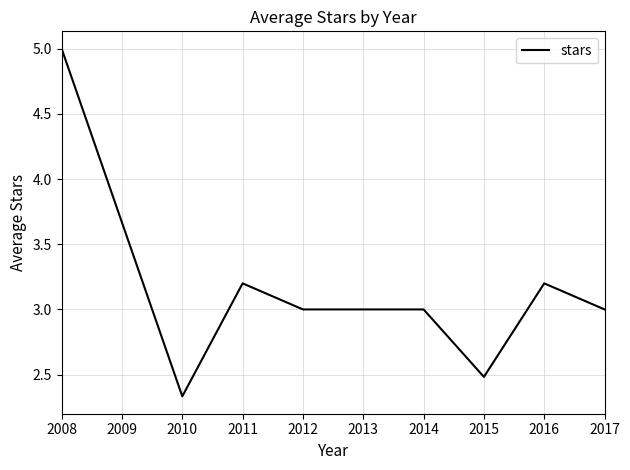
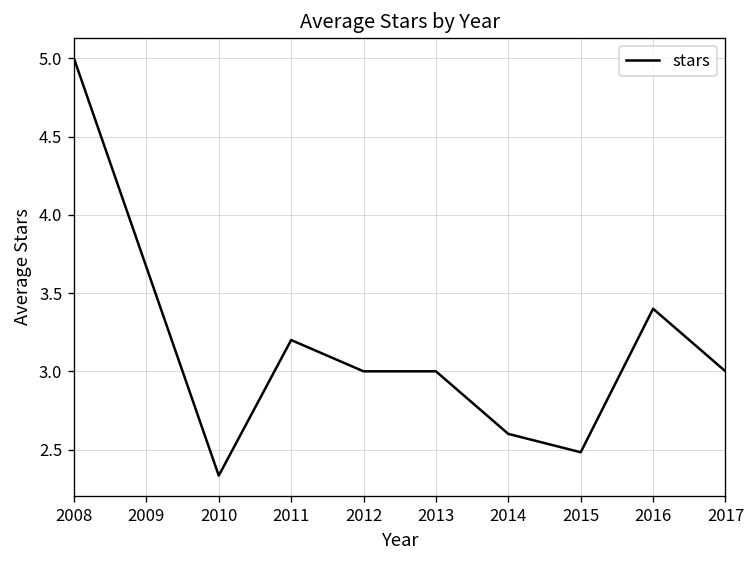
2014: 3.0 -> 2.6
2016: 3.2 -> 3.4
